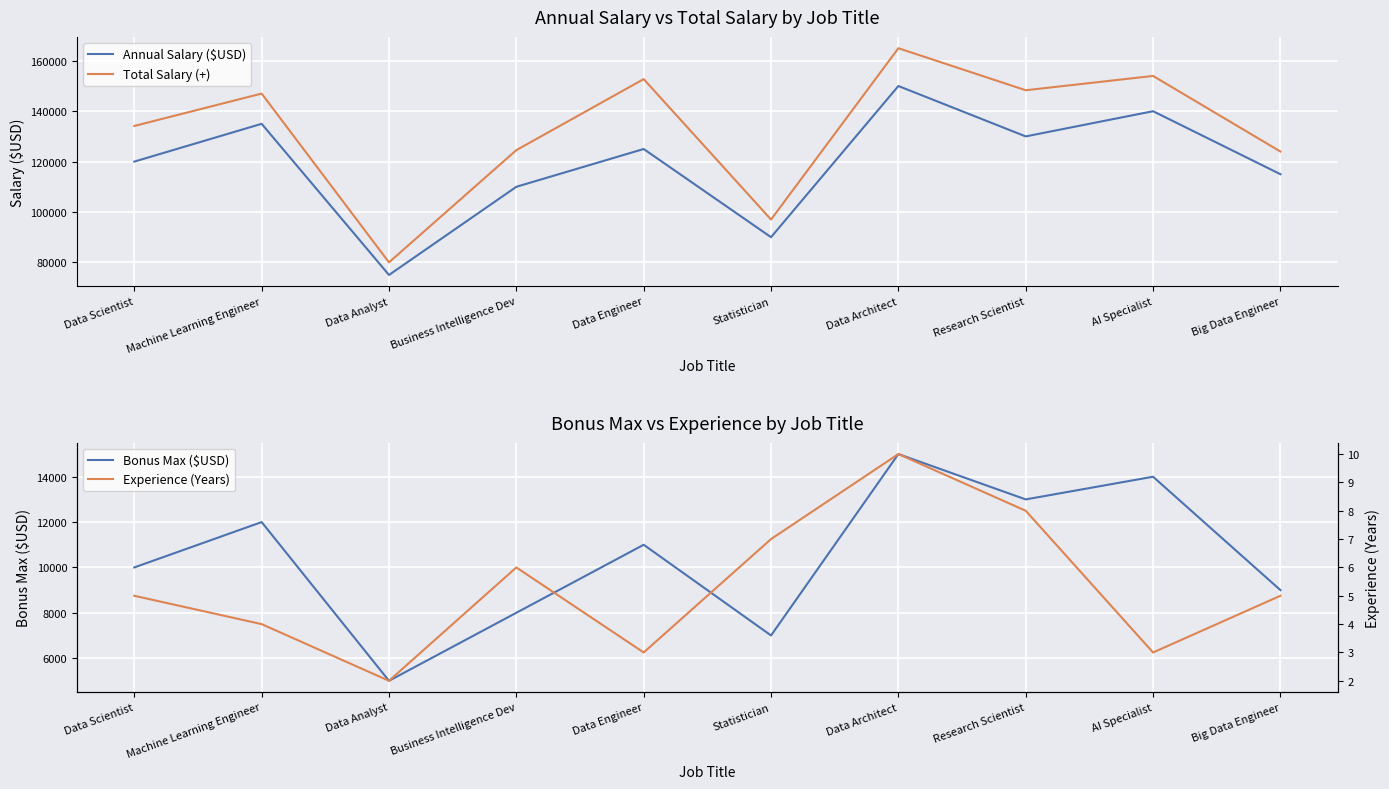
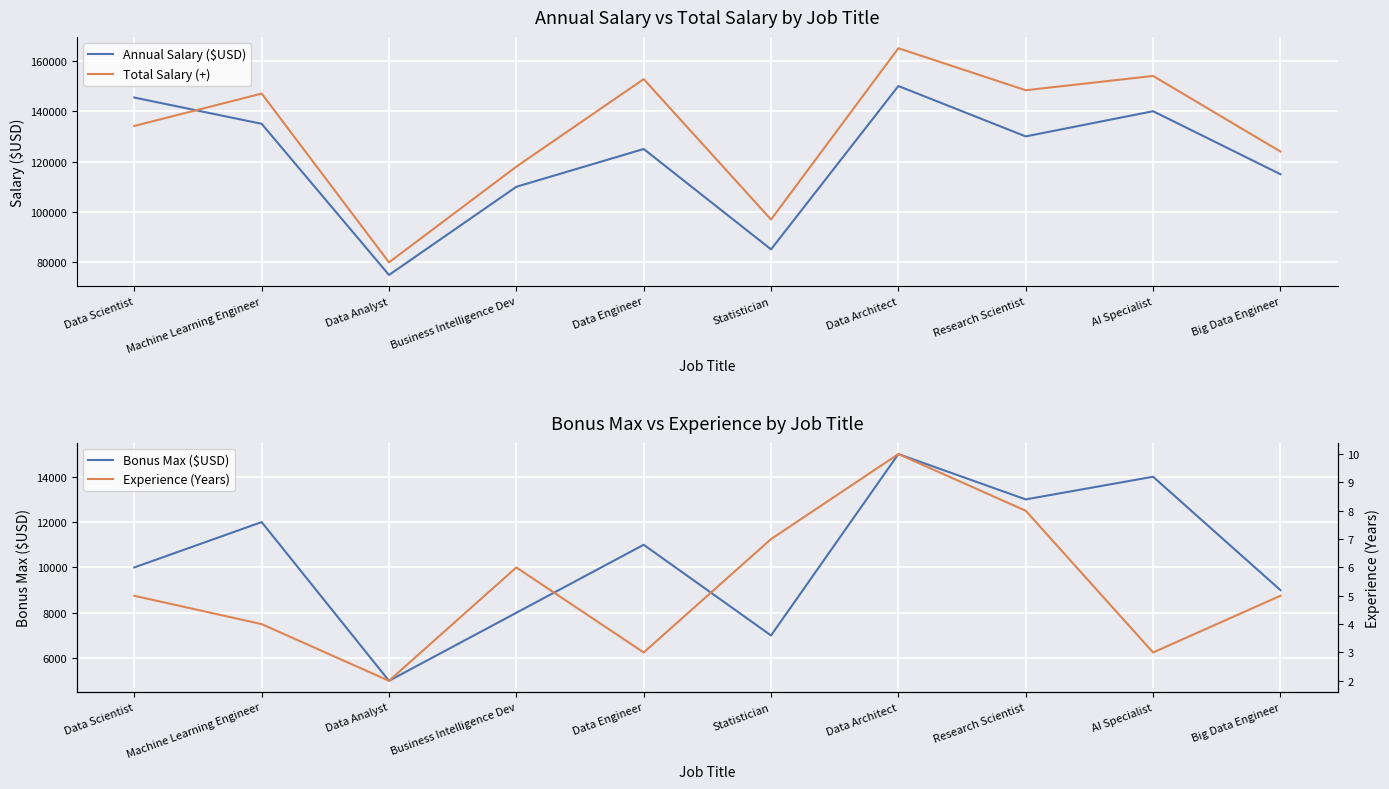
Annual Salary vs Total Salary by Job Title, Annual Salary ($USD), Data Scientist: 120000 -> 145000
Annual Salary vs Total Salary by Job Title, Total Salary (+), Business Intelligence Dev: 125000 -> 118000
Annual Salary vs Total Salary by Job Title, Annual Salary ($USD), Statistician: 90000 -> 85000
